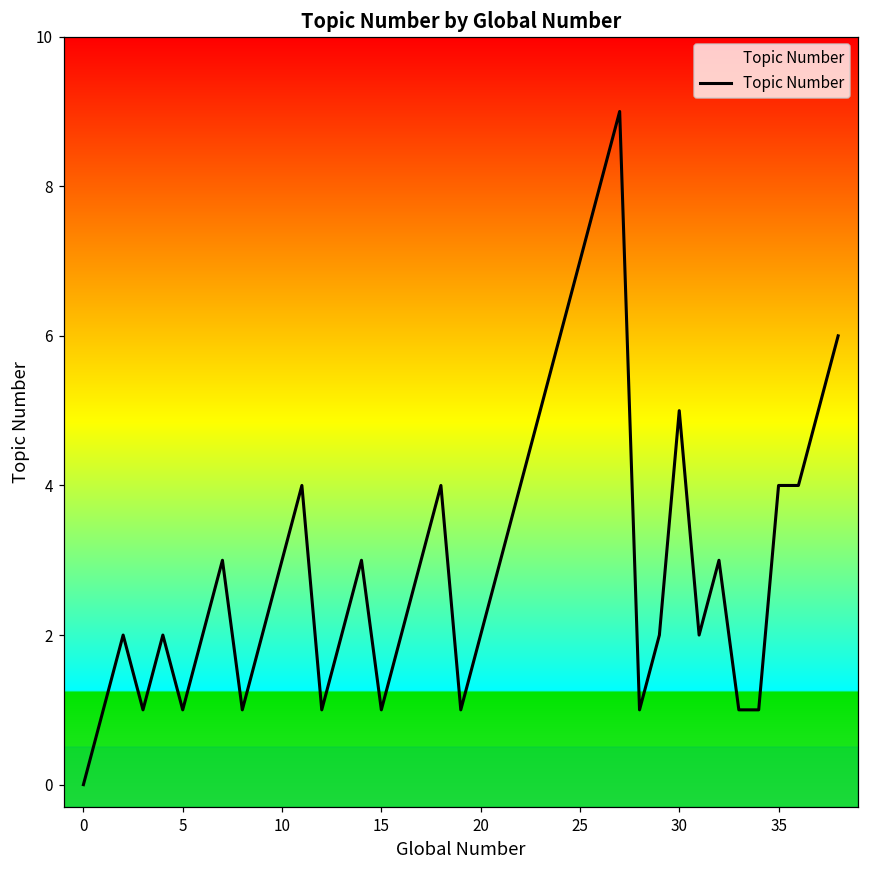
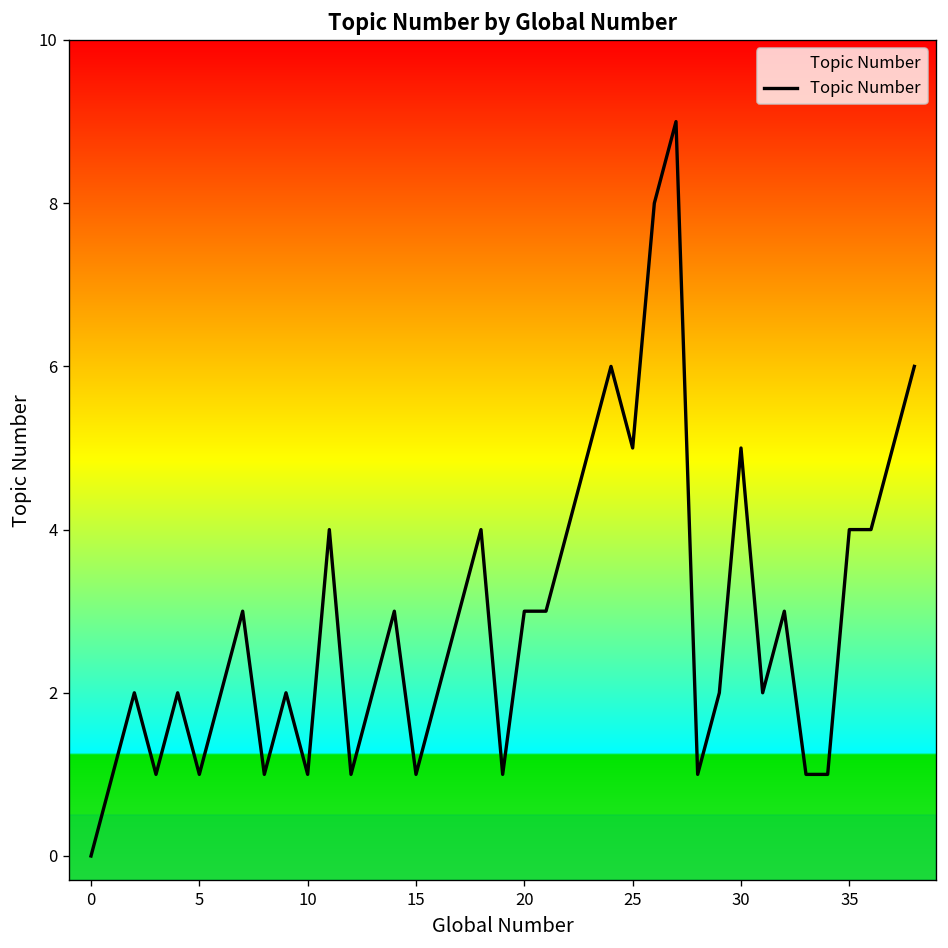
10: 3 -> 1
20: 2 -> 3
25: 7 -> 5
